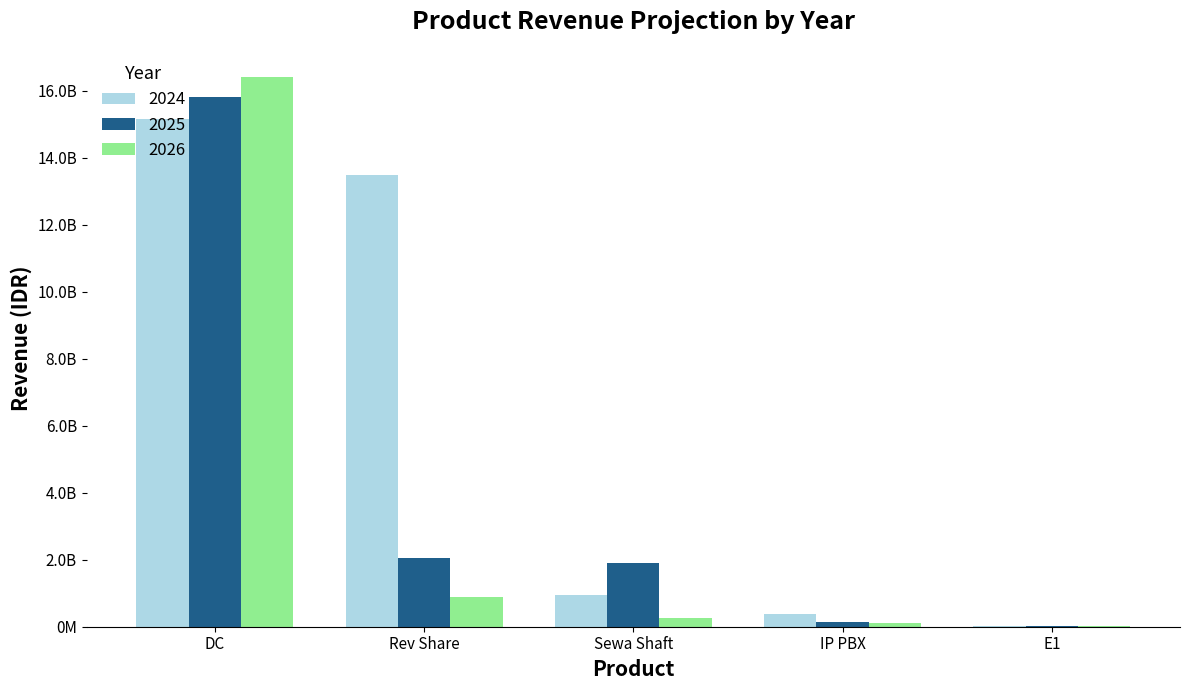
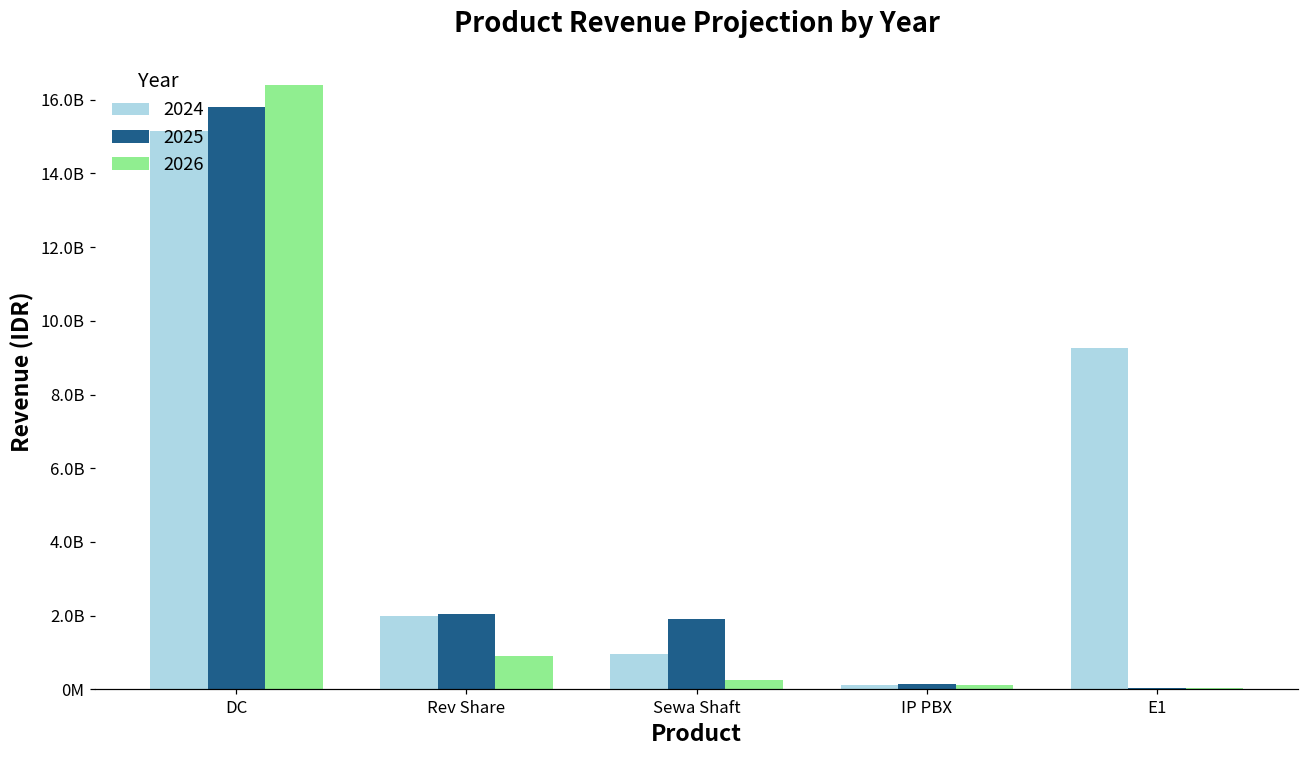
2024, Rev Share: 13500000000 -> 2000000000
2024, IP PBX: 400000000 -> 100000000
2024, E1: 0 -> 9300000000
